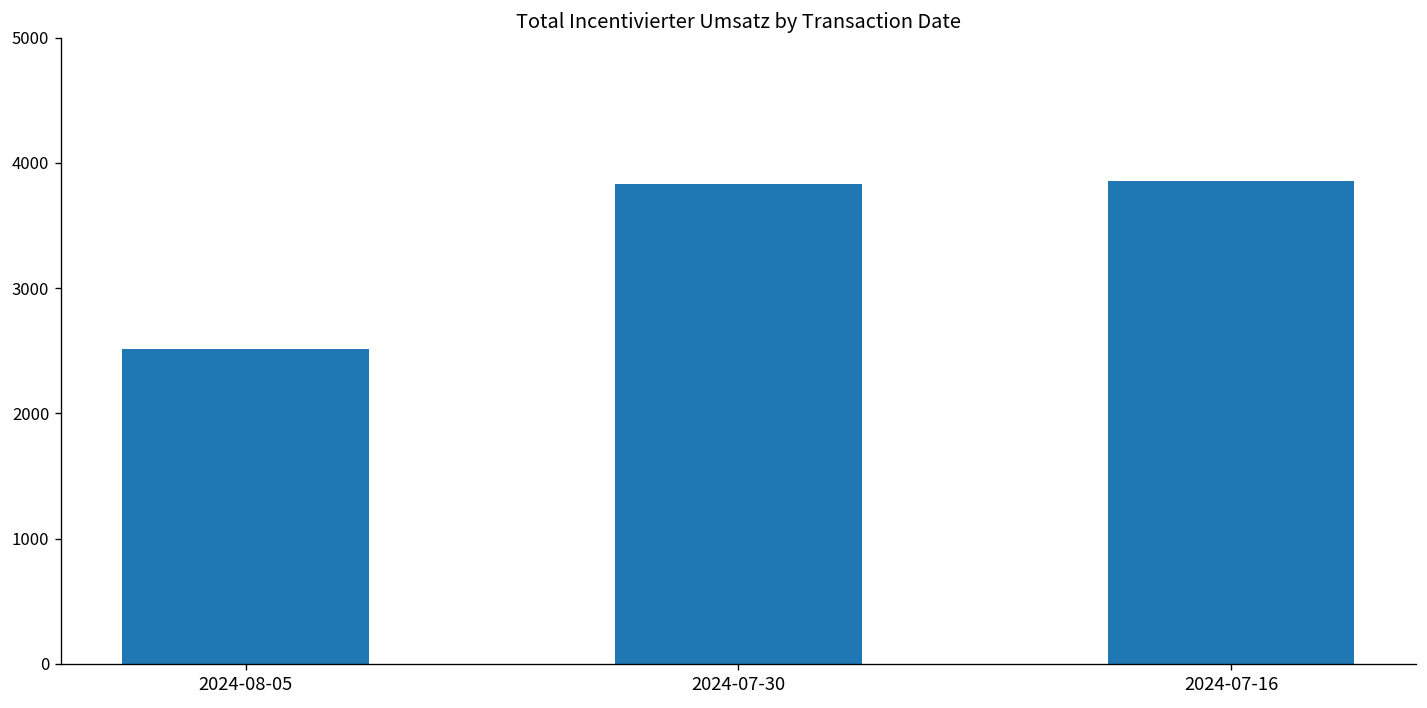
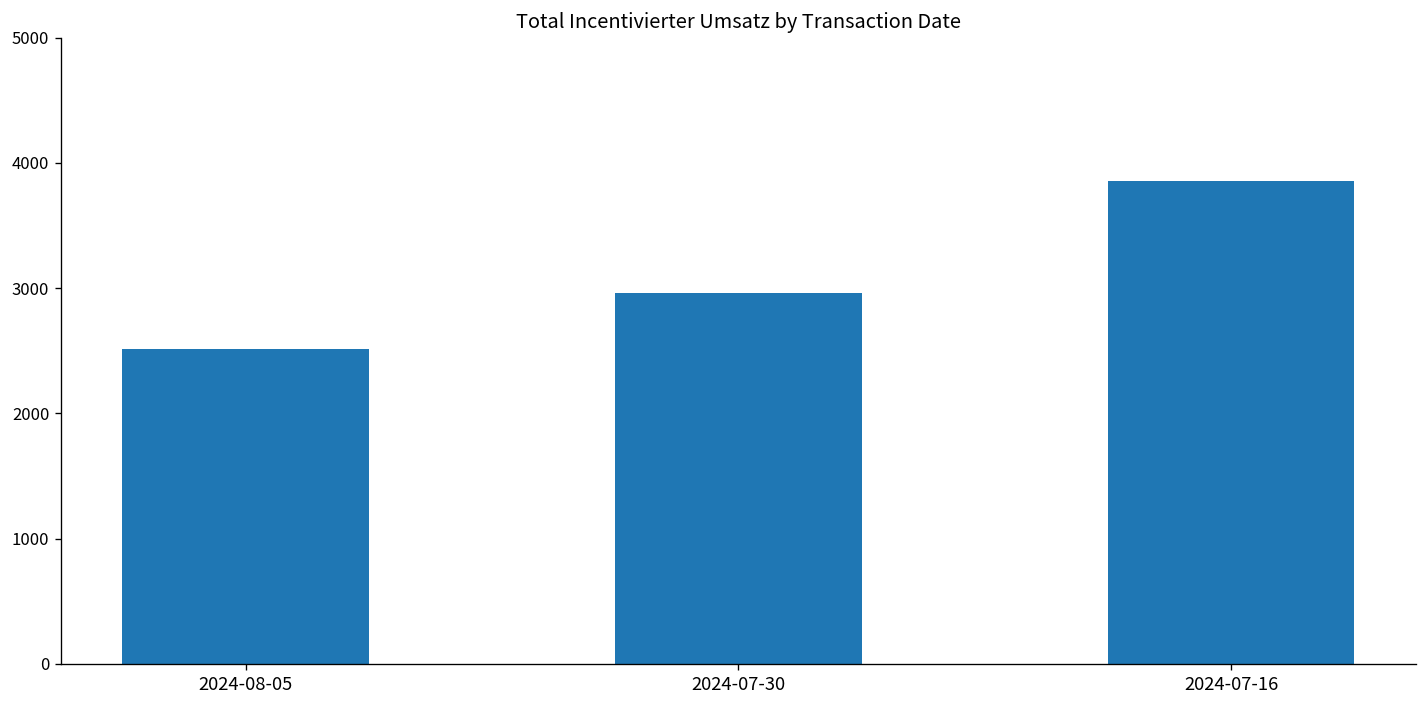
2024-07-30: 3830 -> 2970
